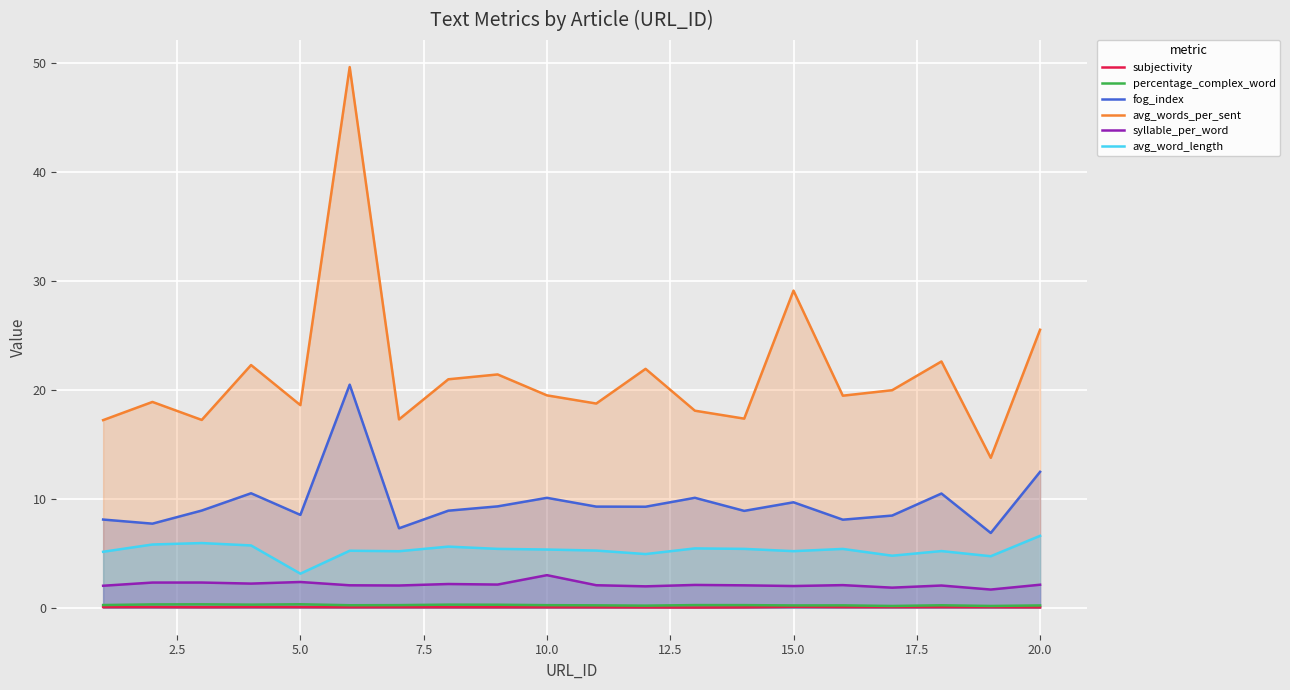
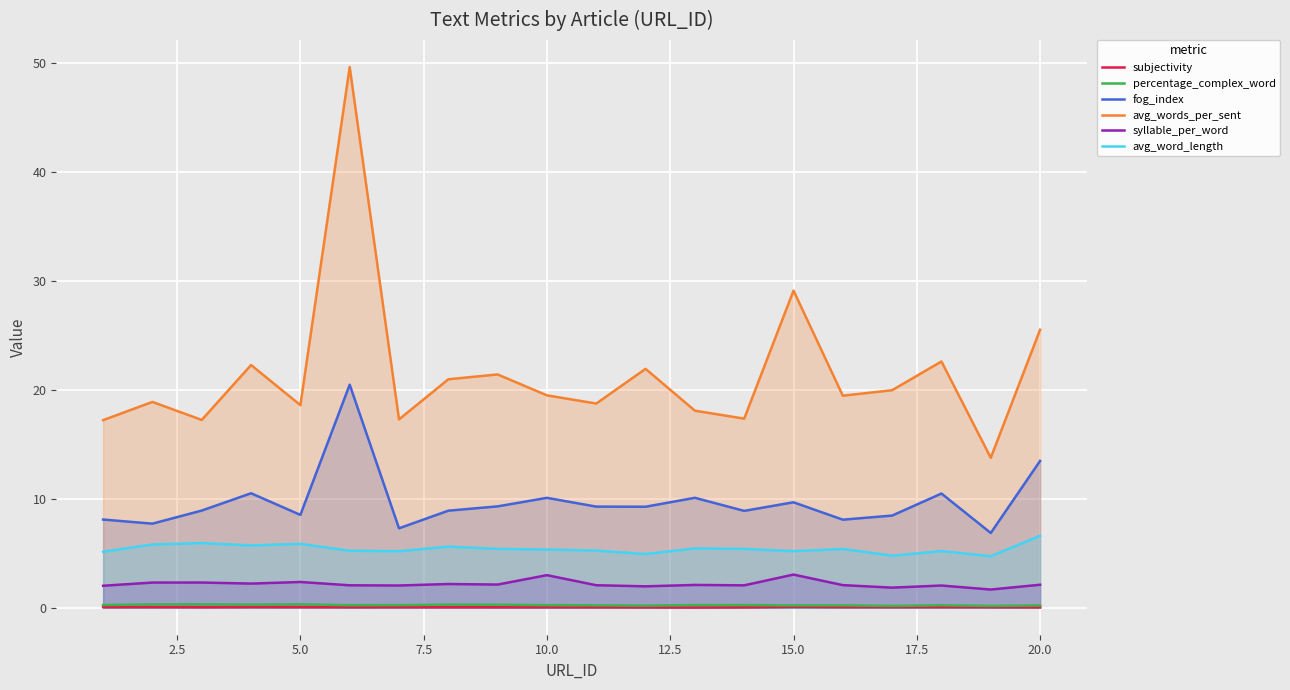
avg_word_length, 5.0: 3.1 -> 5.9
syllable_per_word, 15.0: 2.0 -> 3.0
fog_index, 20.0: 12.5 -> 13.5
